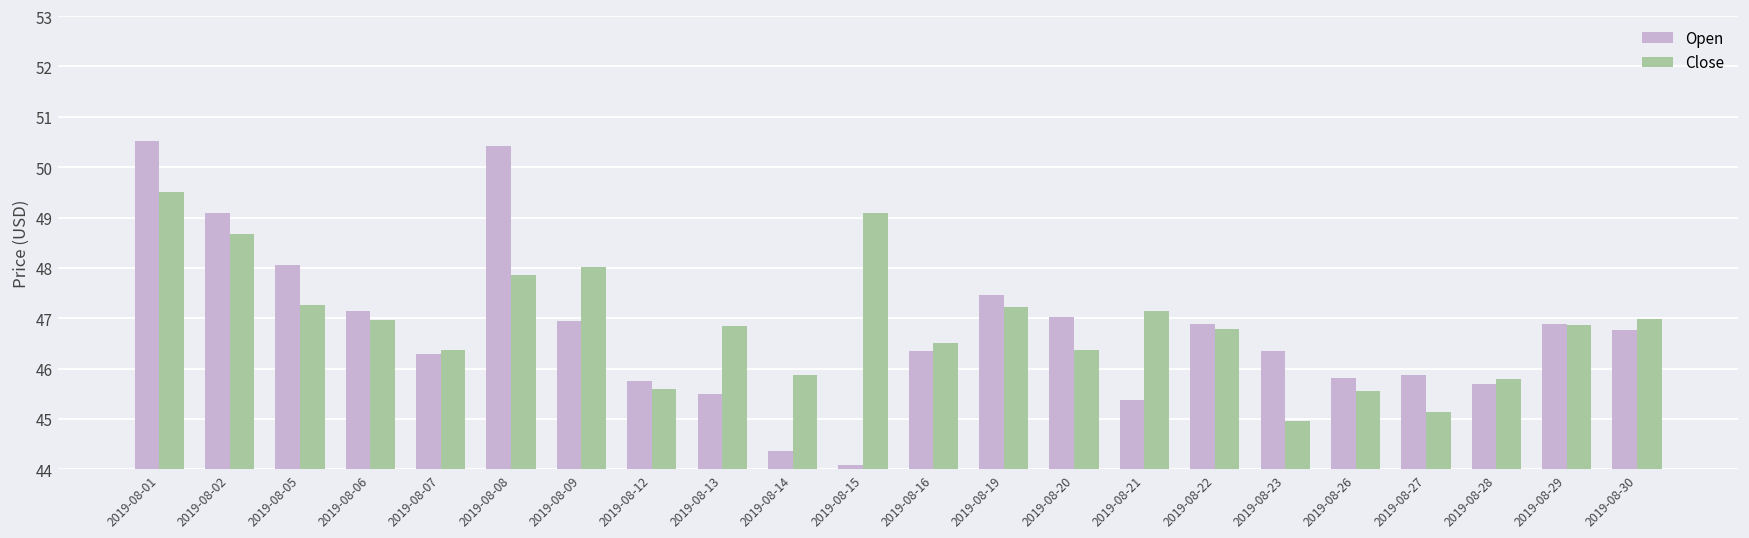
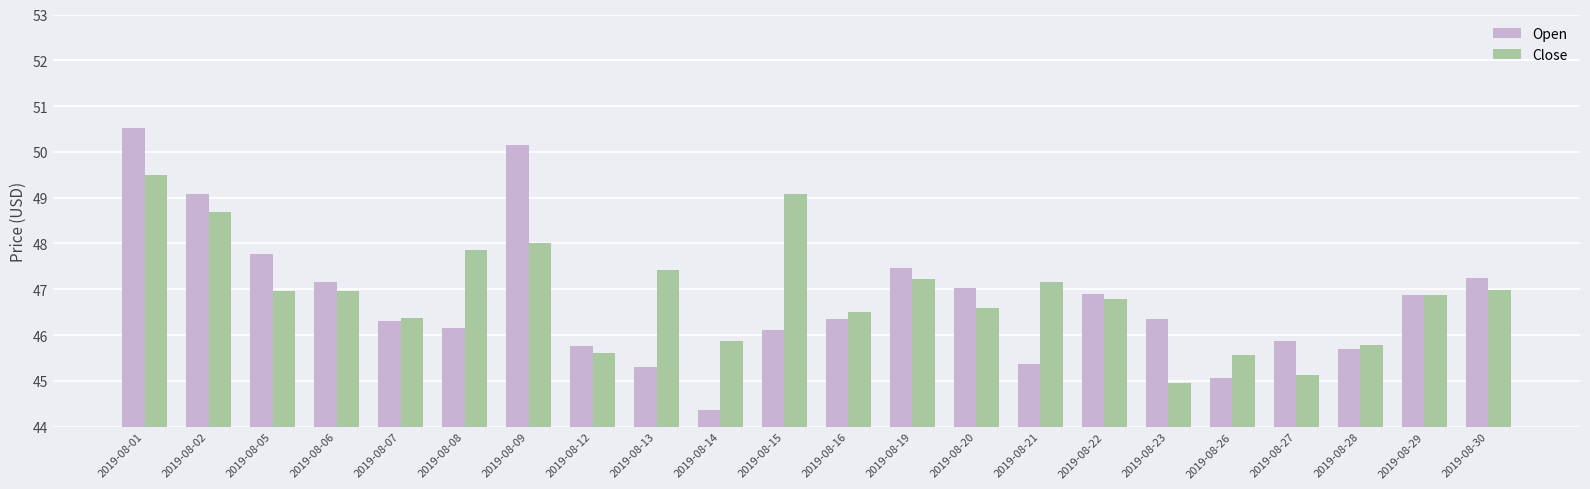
Open, 2019-08-05: 48.0 -> 47.8
Close, 2019-08-05: 47.3 -> 47.0
Open, 2019-08-08: 50.4 -> 46.2
Open, 2019-08-09: 46.9 -> 50.2
Open, 2019-08-13: 45.5 -> 45.3
Close, 2019-08-13: 46.8 -> 47.4
Open, 2019-08-15: 44.1 -> 46.1
Close, 2019-08-20: 46.4 -> 46.6
Open, 2019-08-26: 45.8 -> 45.1
Open, 2019-08-30: 46.8 -> 47.2
